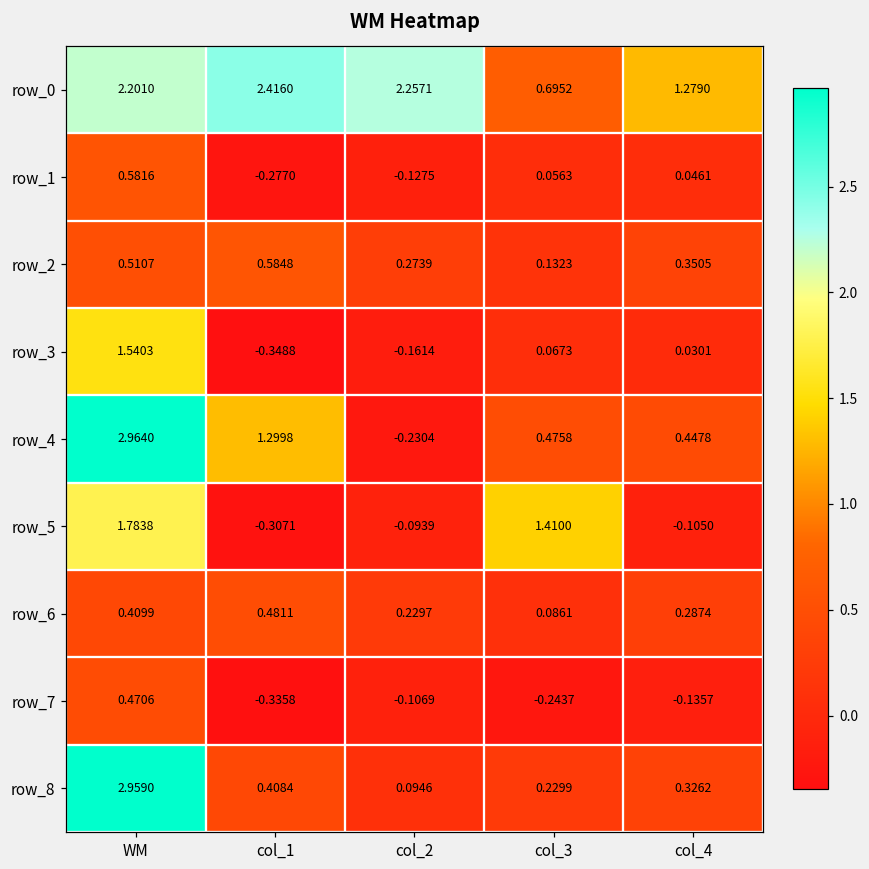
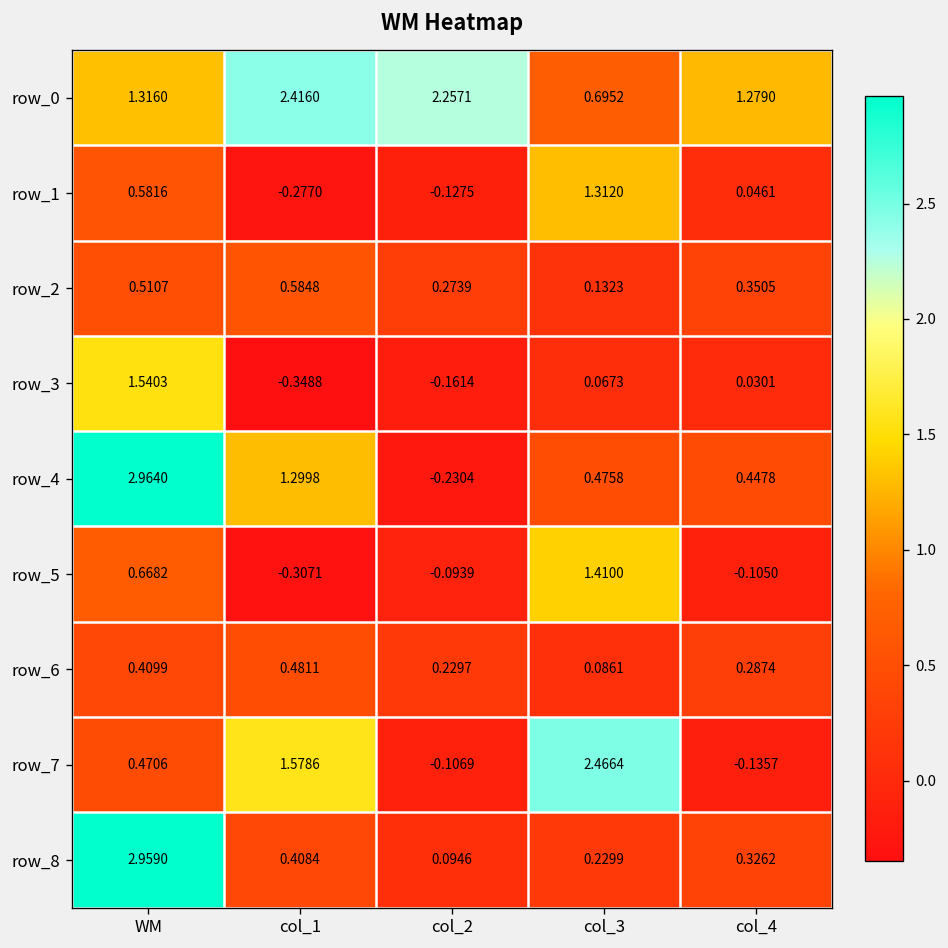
row_0, WM: 2.2010 -> 1.3160
row_1, col_3: 0.0563 -> 1.3120
row_5, WM: 1.7838 -> 0.6682
row_7, col_1: -0.3358 -> 1.5786
row_7, col_3: -0.2437 -> 2.4664
